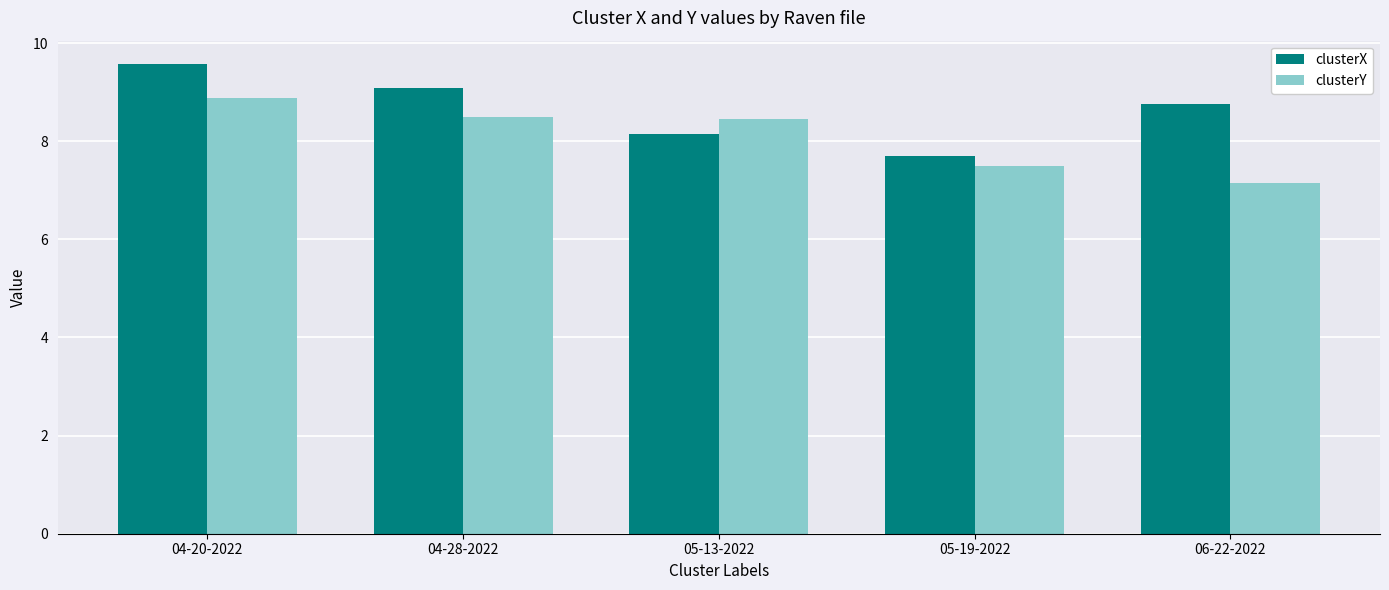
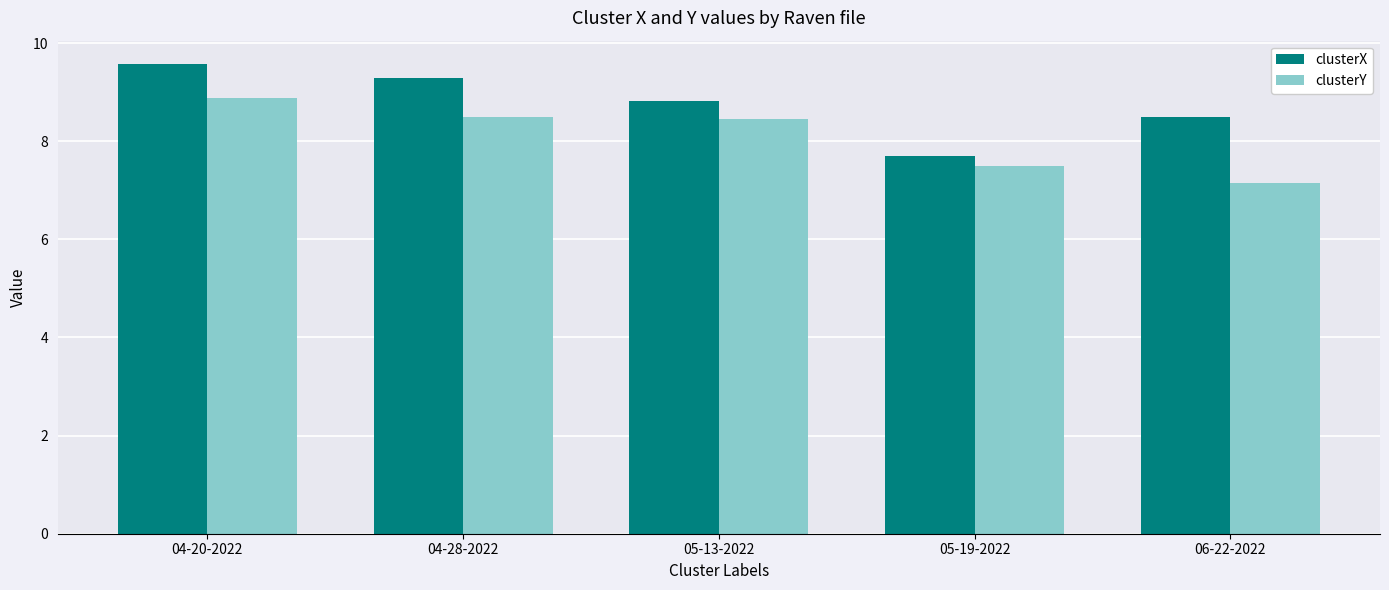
clusterX, 04-28-2022: 9.1 -> 9.3
clusterX, 05-13-2022: 8.1 -> 8.8
clusterX, 06-22-2022: 8.8 -> 8.5
